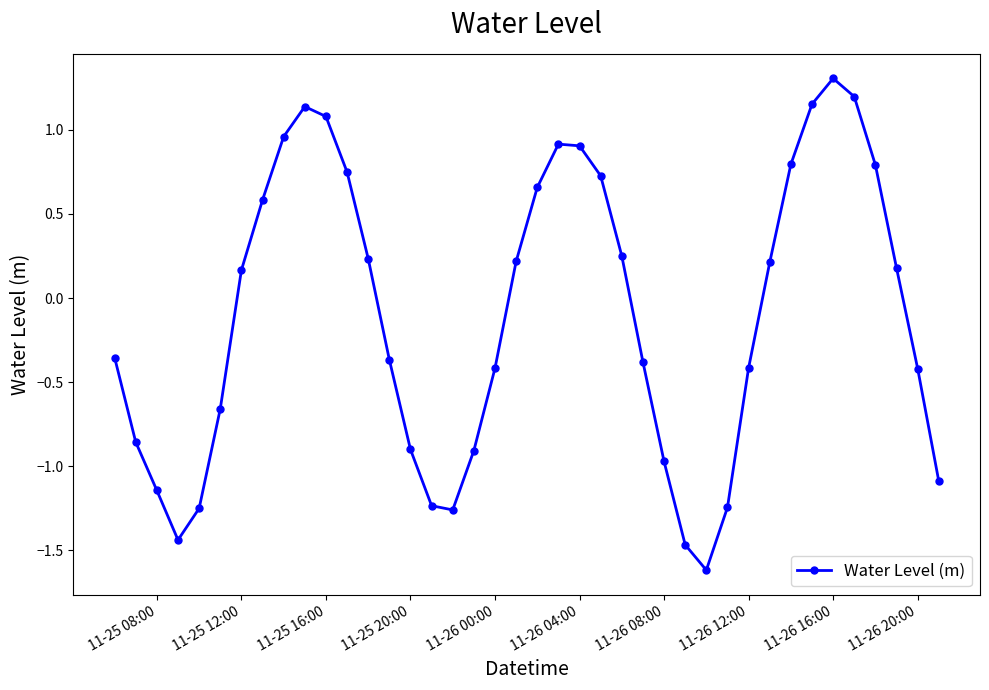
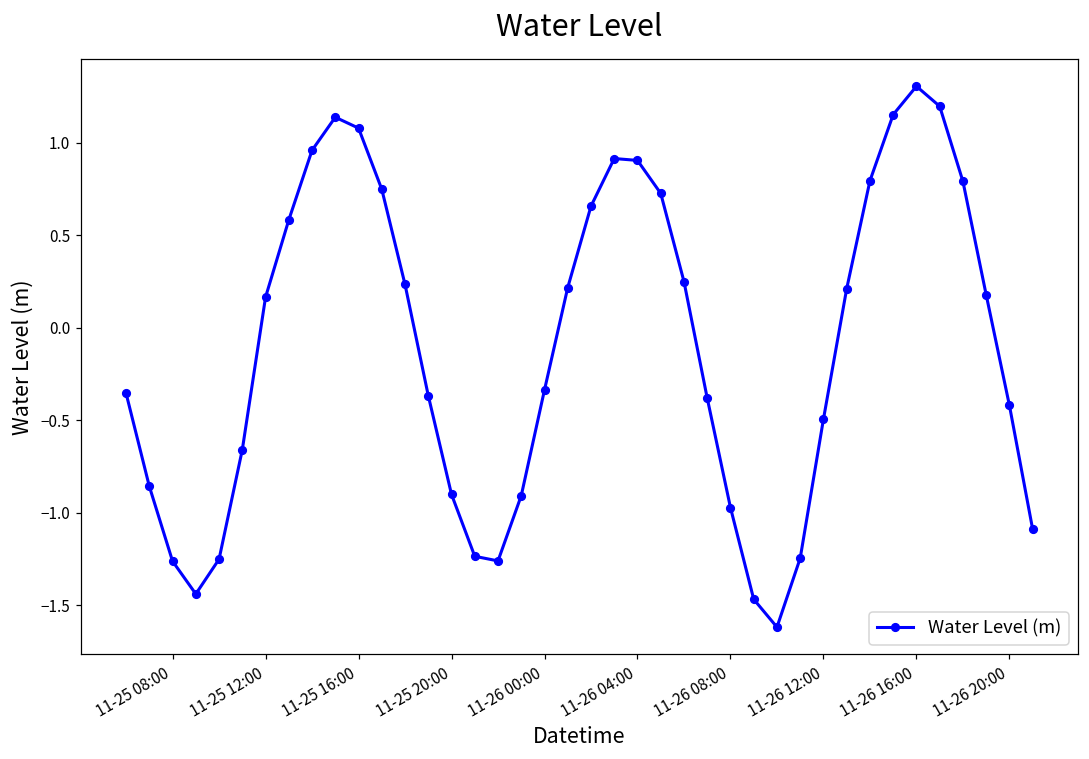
11-25 08:00: -1.14 -> -1.26
11-26 00:00: -0.42 -> -0.34
11-26 12:00: -0.42 -> -0.49
